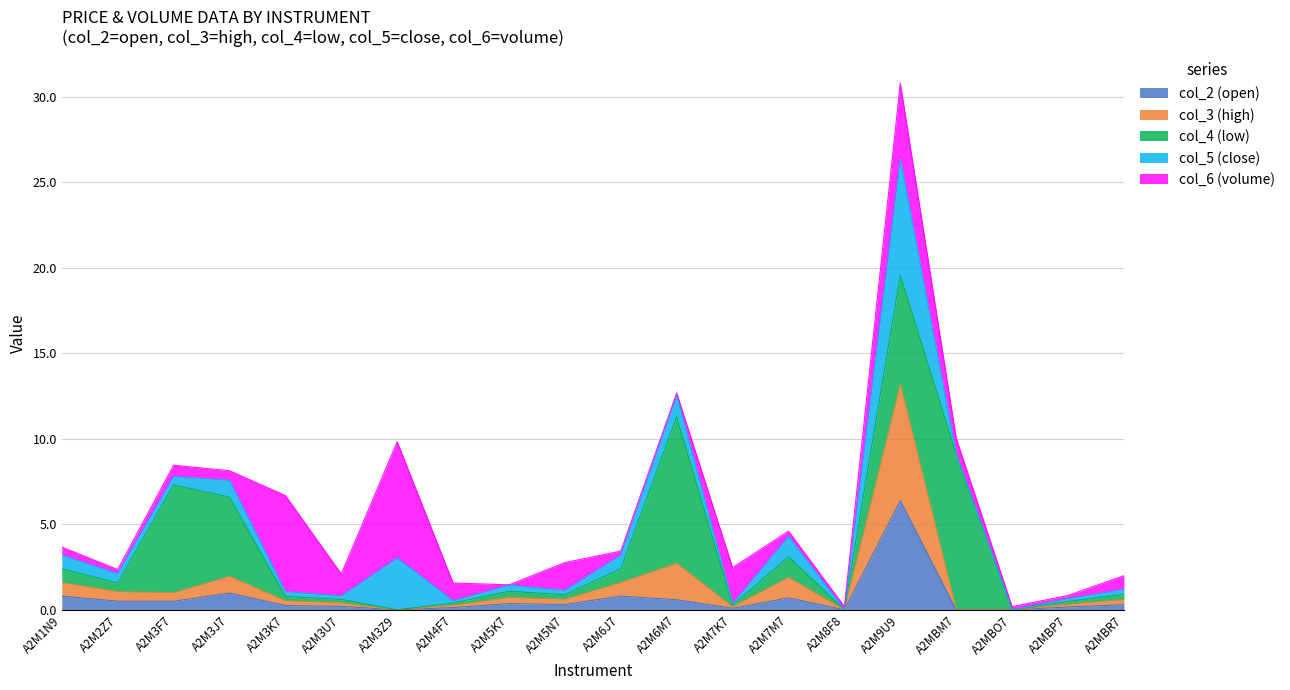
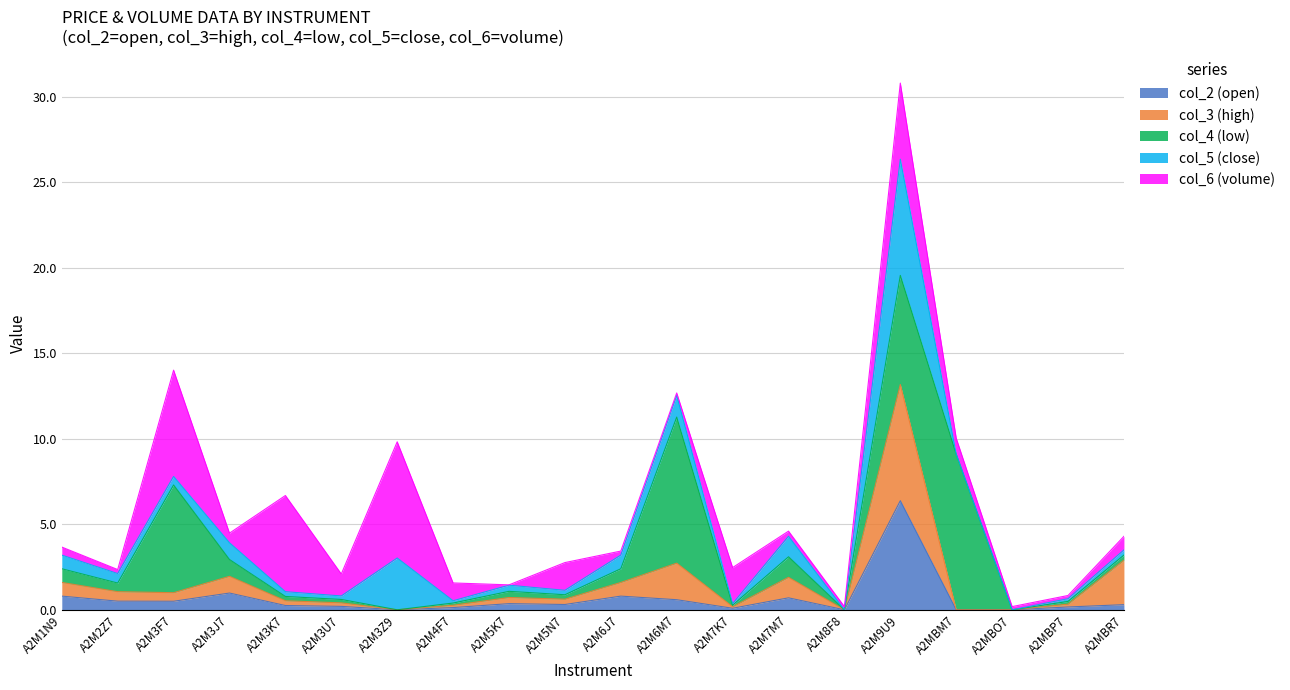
col_6 (volume), A2M3F7: 0.7 -> 6.2
col_4 (low), A2M3J7: 4.6 -> 1.0
col_3 (high), A2MBR7: 0.3 -> 2.6
